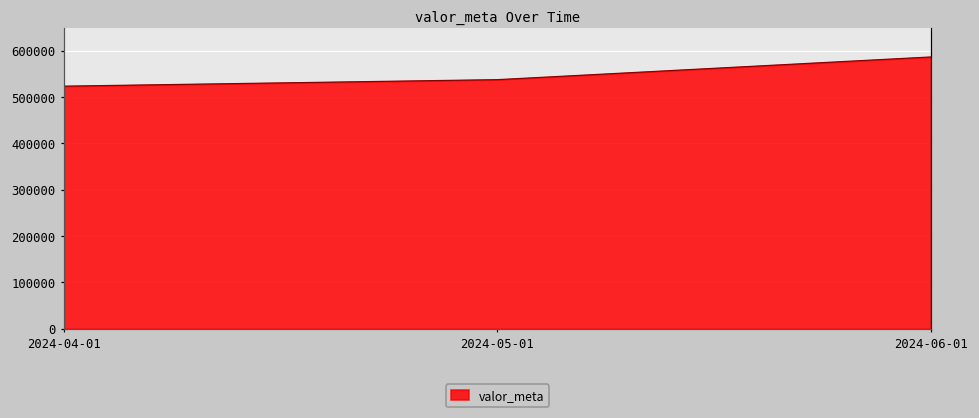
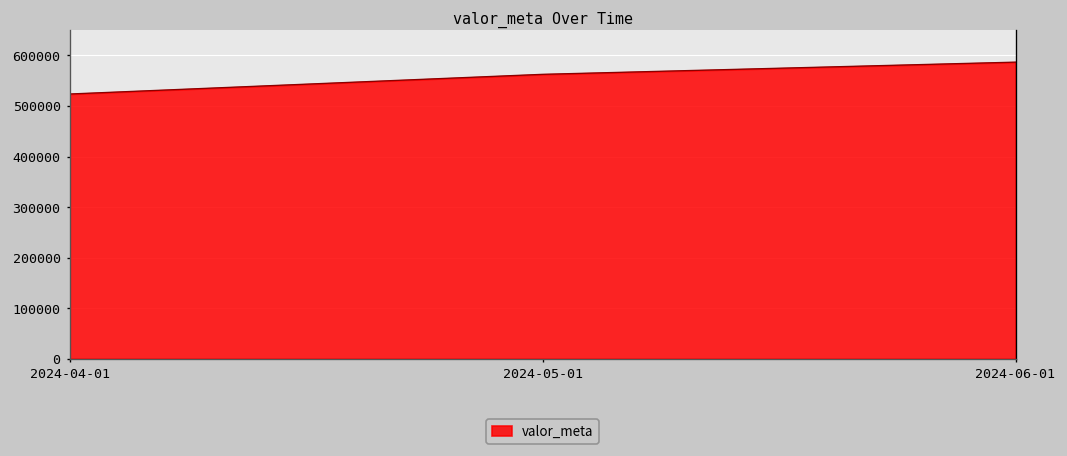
2024-05-01: 540000 -> 560000
